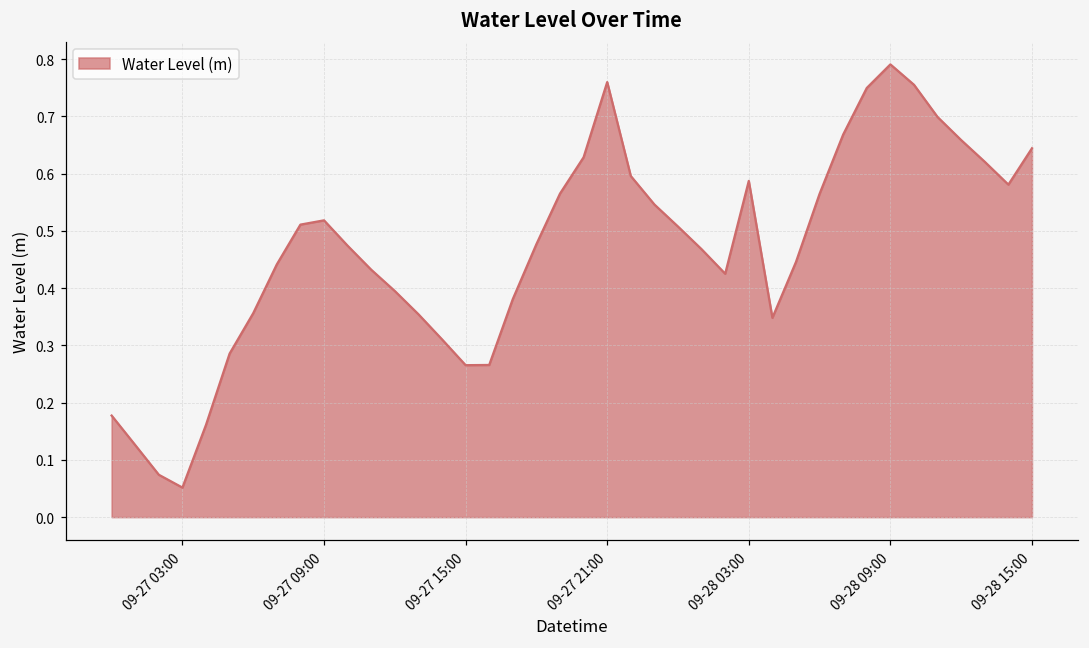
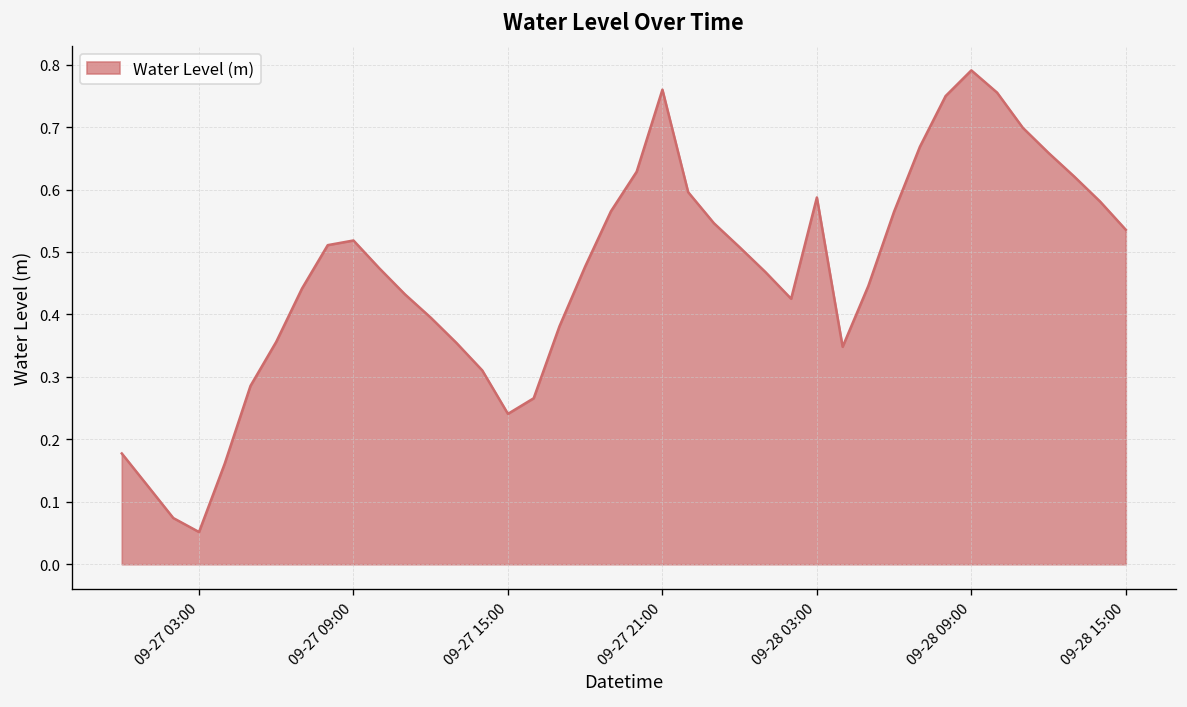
09-27 15:00: 0.27 -> 0.24
09-28 15:00: 0.64 -> 0.54
